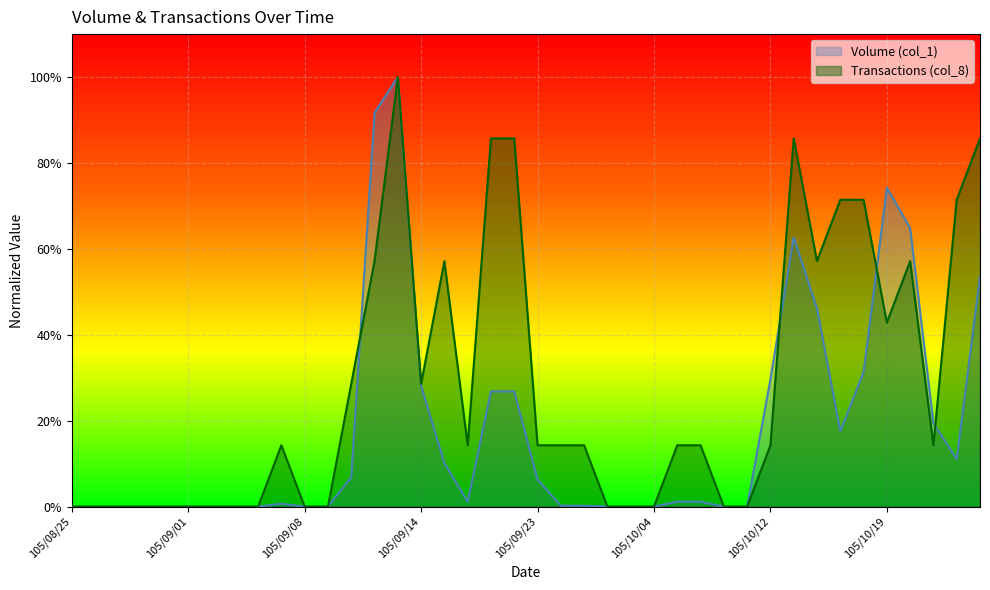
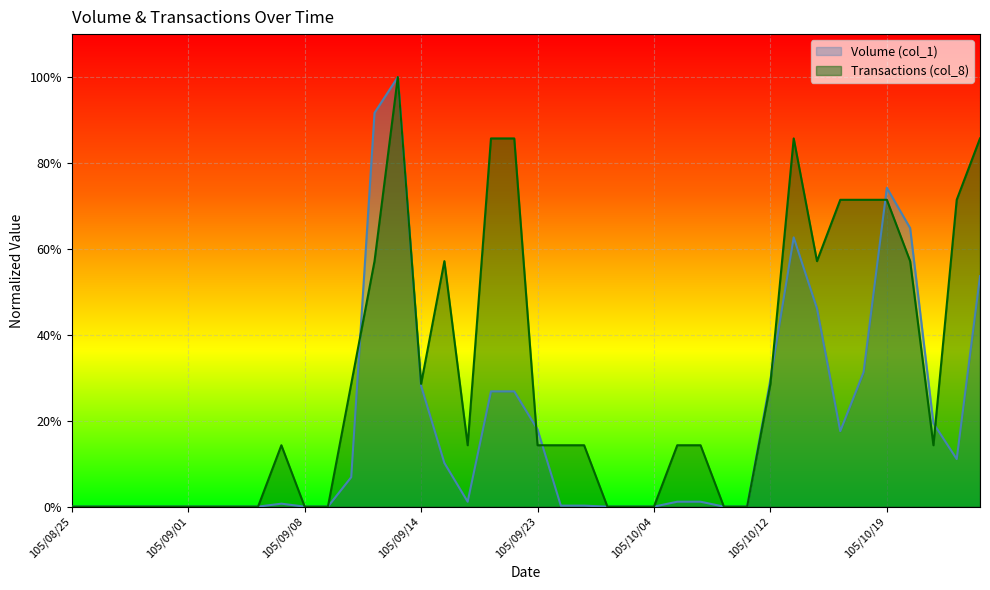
Volume (col_1), 105/09/23: 6% -> 18%
Transactions (col_8), 105/10/12: 14% -> 29%
Transactions (col_8), 105/10/19: 43% -> 71%
